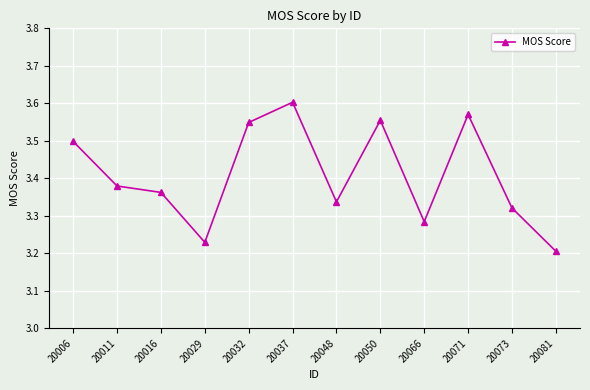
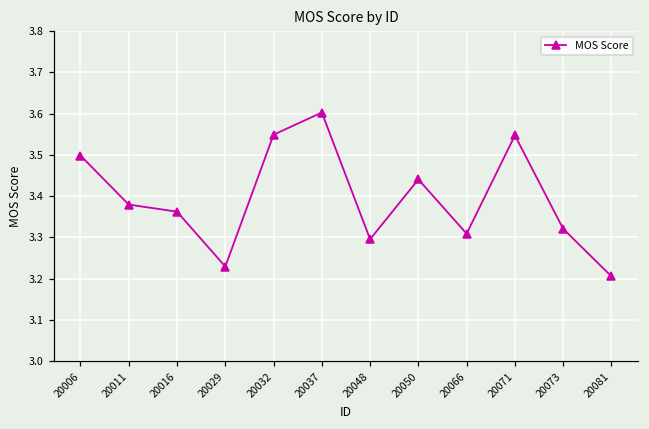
20048: 3.34 -> 3.30
20050: 3.55 -> 3.44
20066: 3.28 -> 3.31
20071: 3.57 -> 3.55
